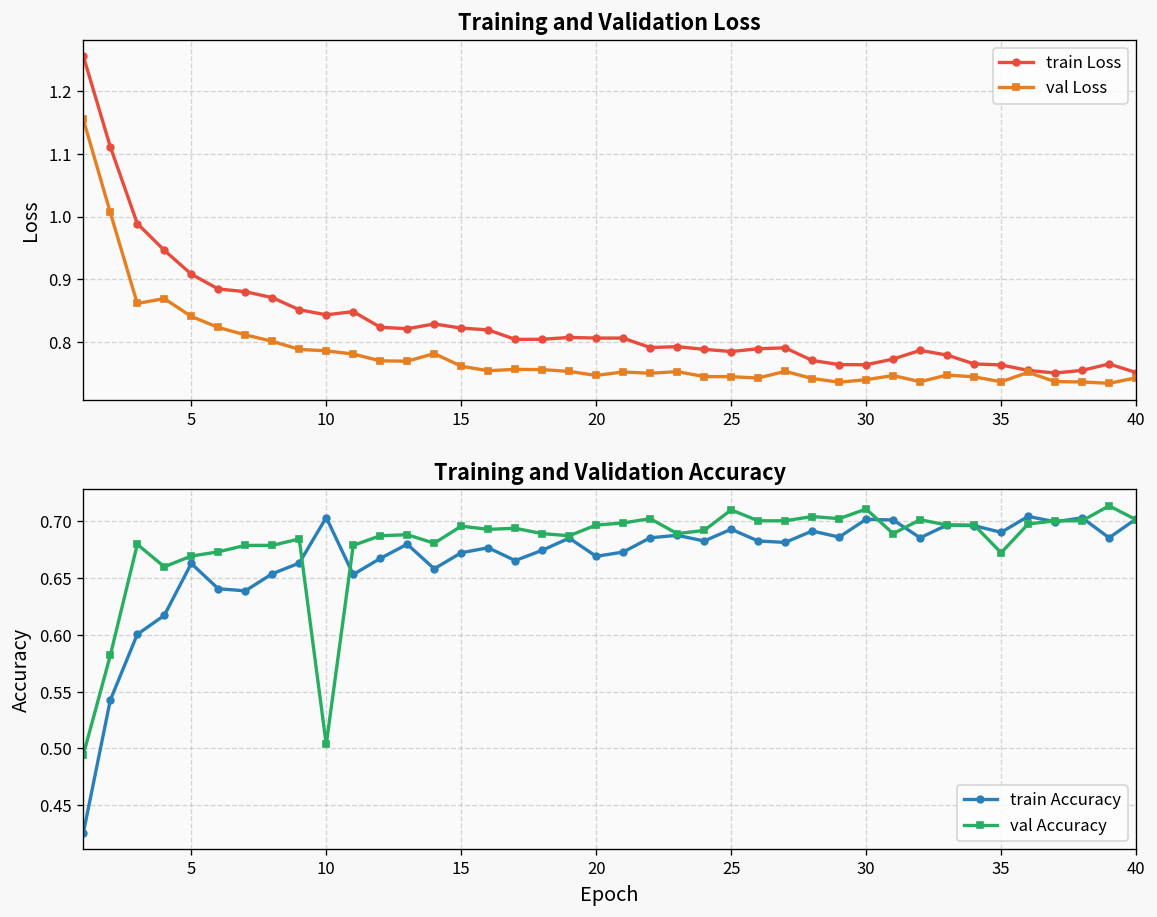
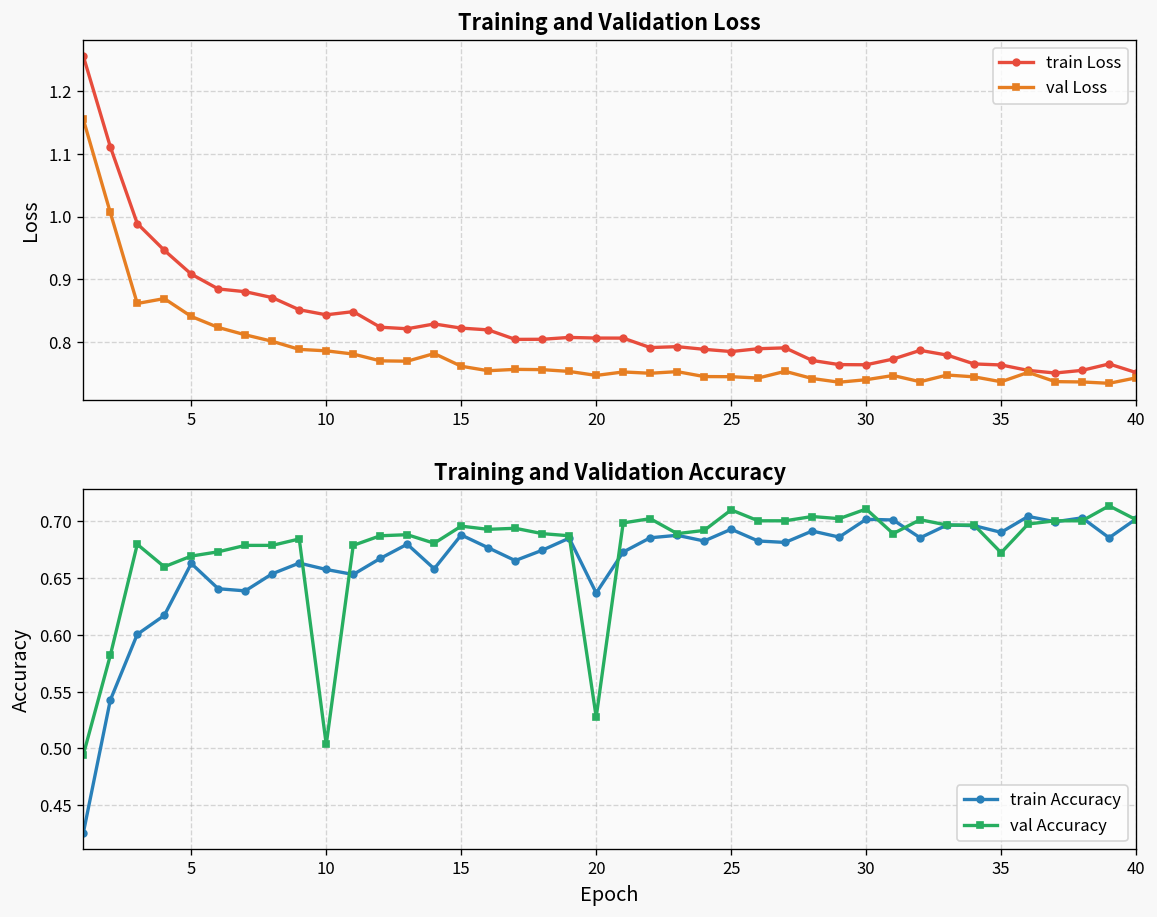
Training and Validation Accuracy, train Accuracy, 10: 0.70 -> 0.66
Training and Validation Accuracy, train Accuracy, 15: 0.67 -> 0.69
Training and Validation Accuracy, train Accuracy, 20: 0.67 -> 0.64
Training and Validation Accuracy, val Accuracy, 20: 0.70 -> 0.53
